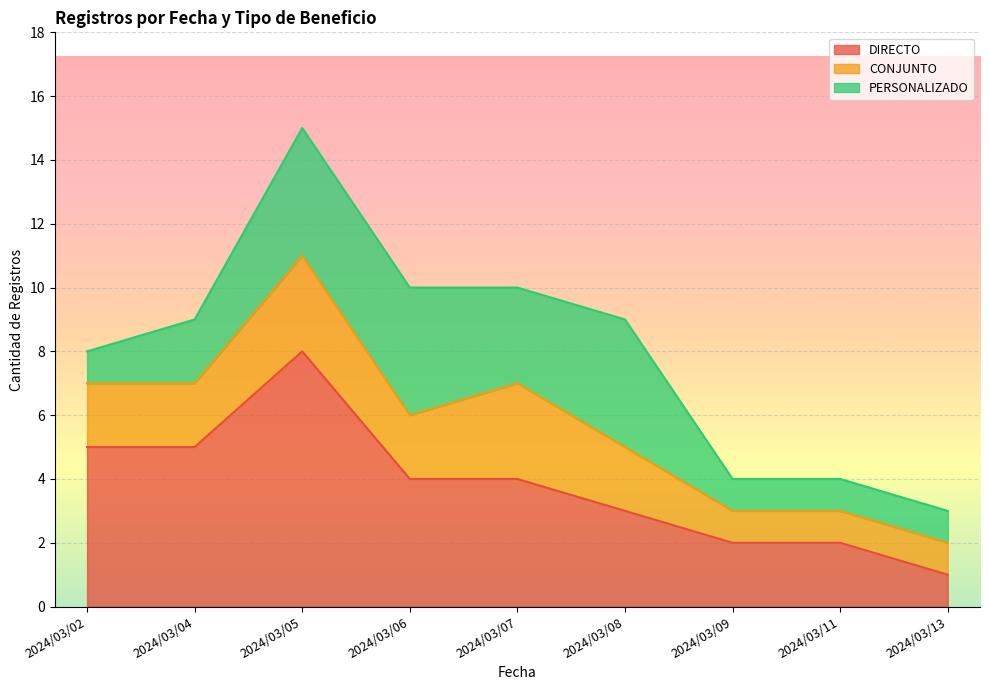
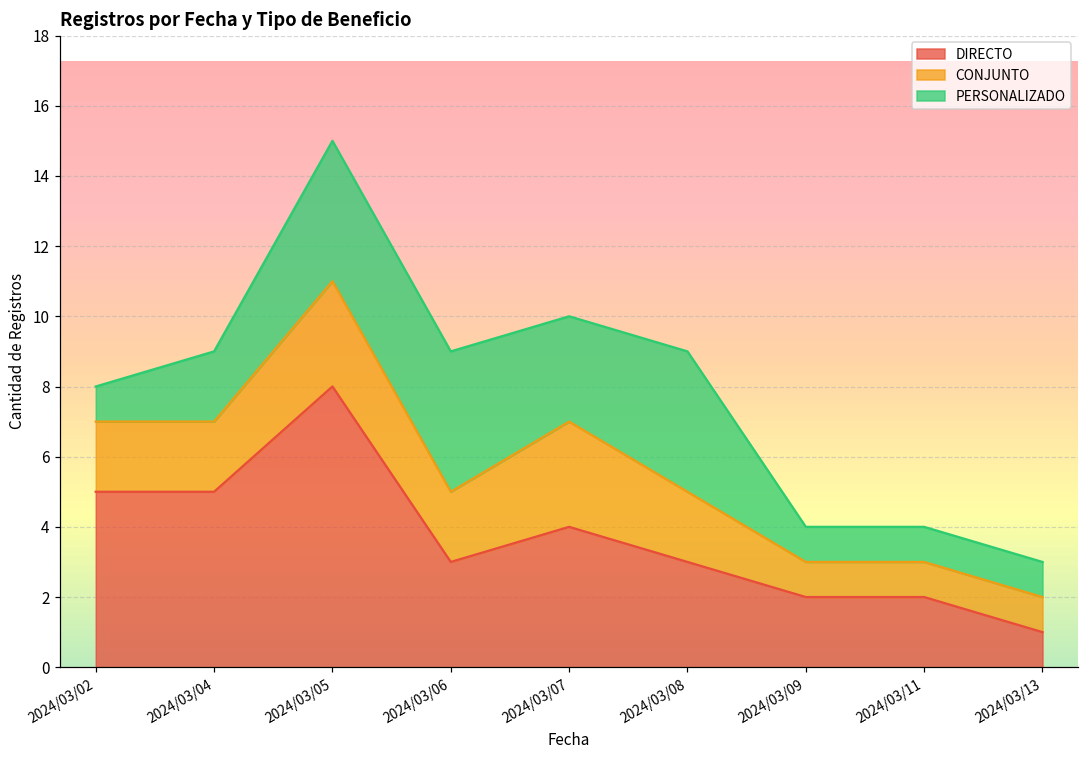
DIRECTO, 2024/03/06: 4 -> 3
